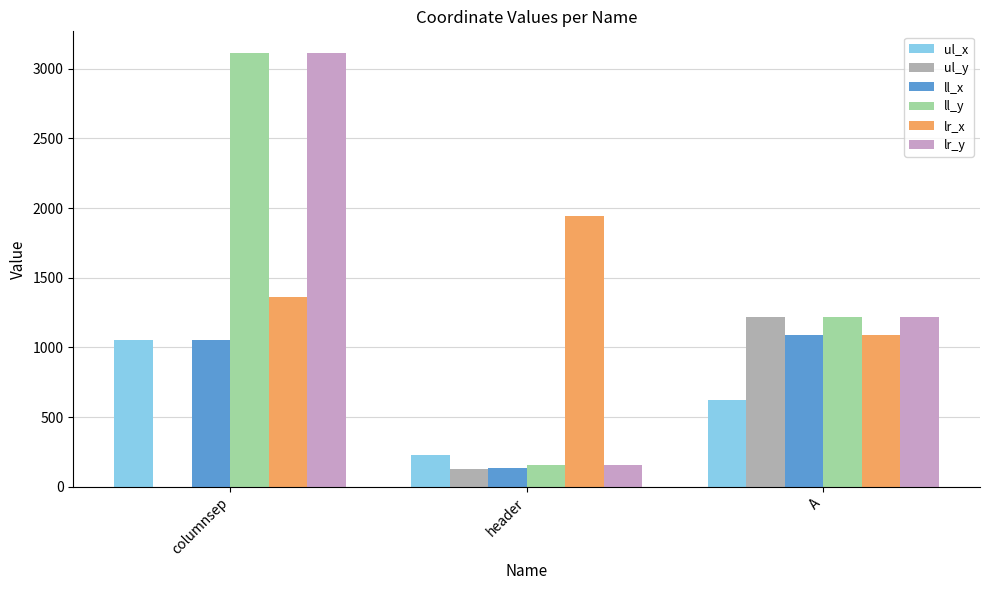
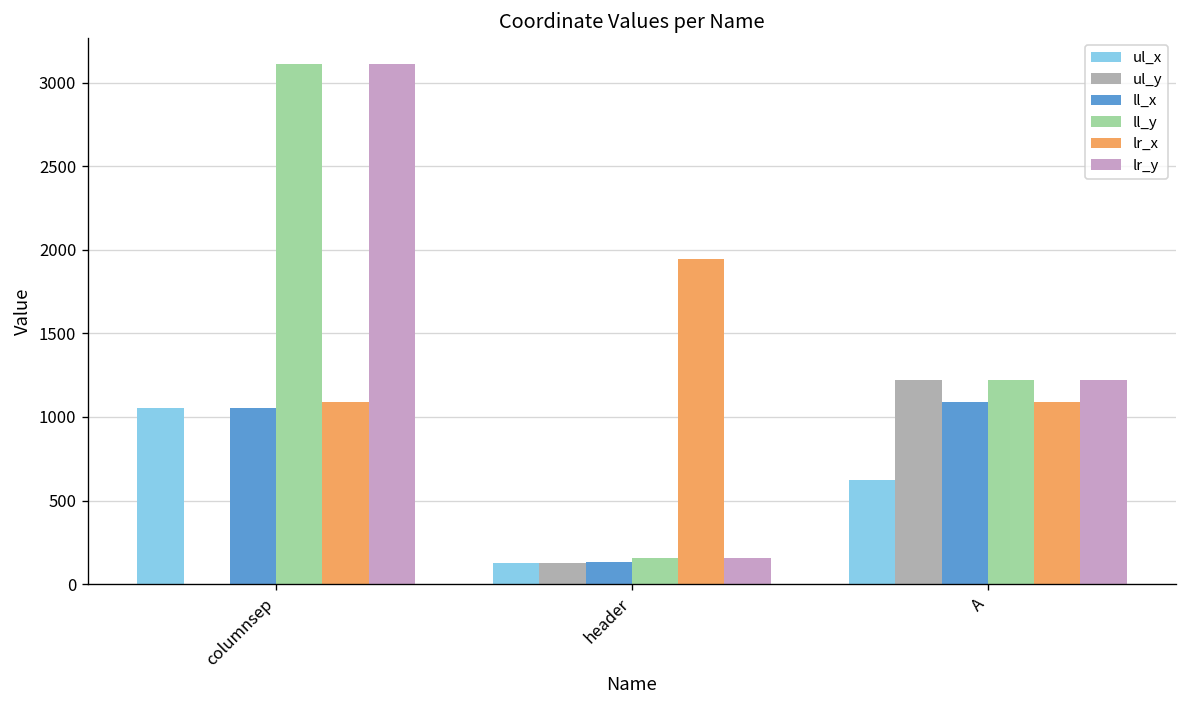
lr_x, columnsep: 1360 -> 1090
ul_x, header: 230 -> 120
